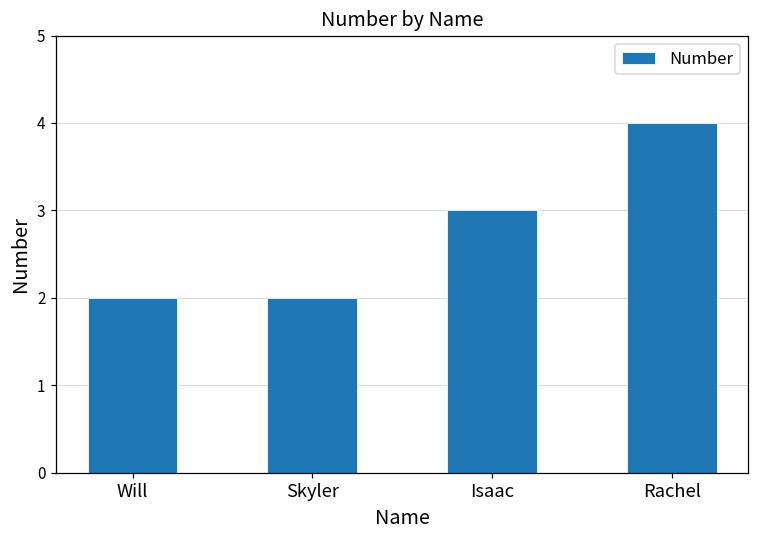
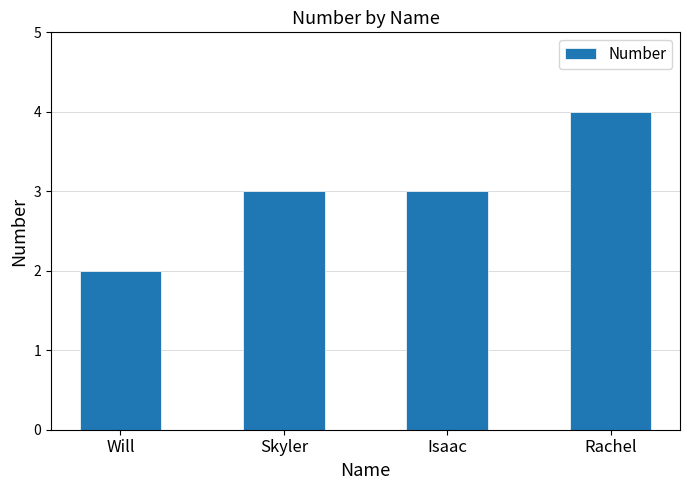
Skyler: 2 -> 3
